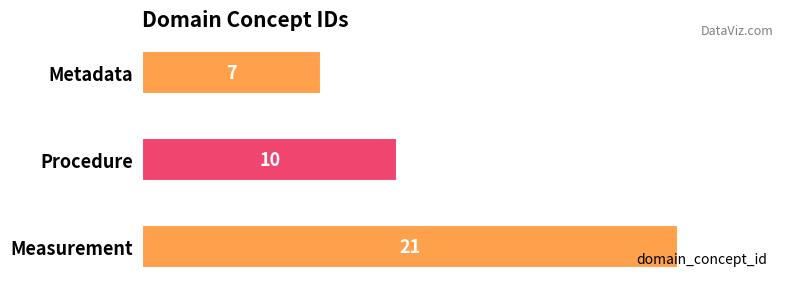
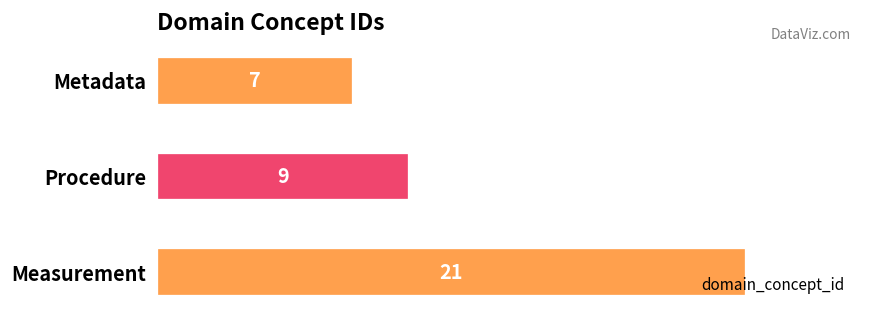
Procedure: 10 -> 9
